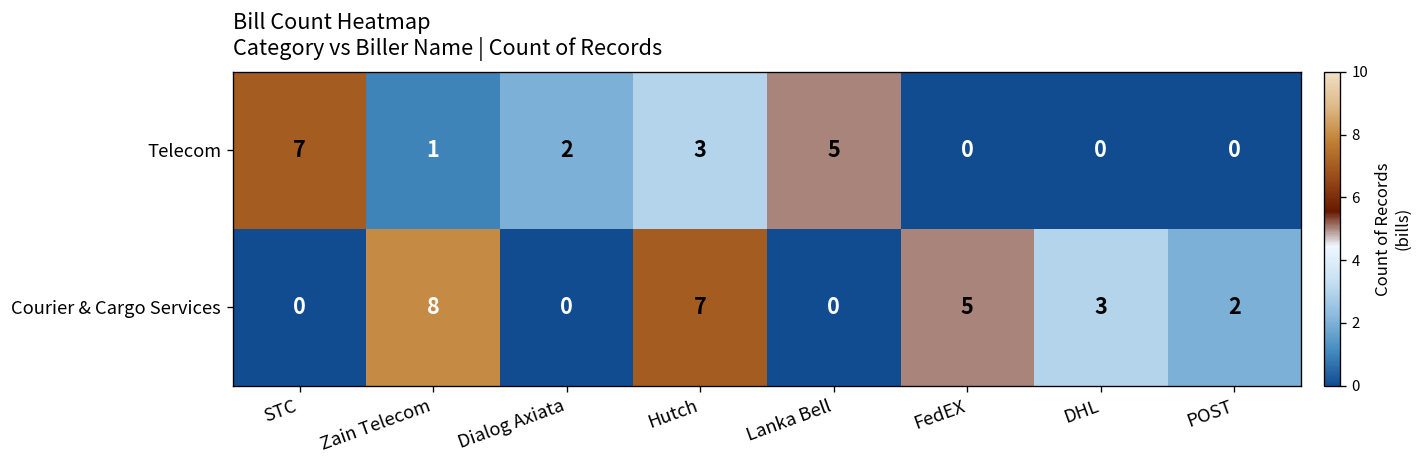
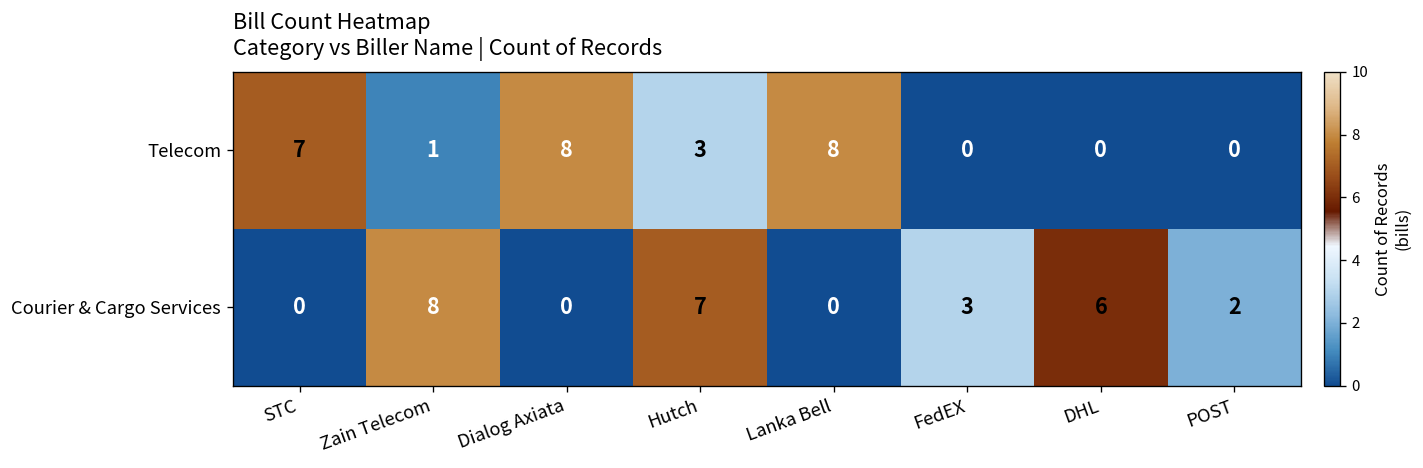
Telecom, Dialog Axiata: 2 -> 8
Telecom, Lanka Bell: 5 -> 8
Courier & Cargo Services, FedEX: 5 -> 3
Courier & Cargo Services, DHL: 3 -> 6
